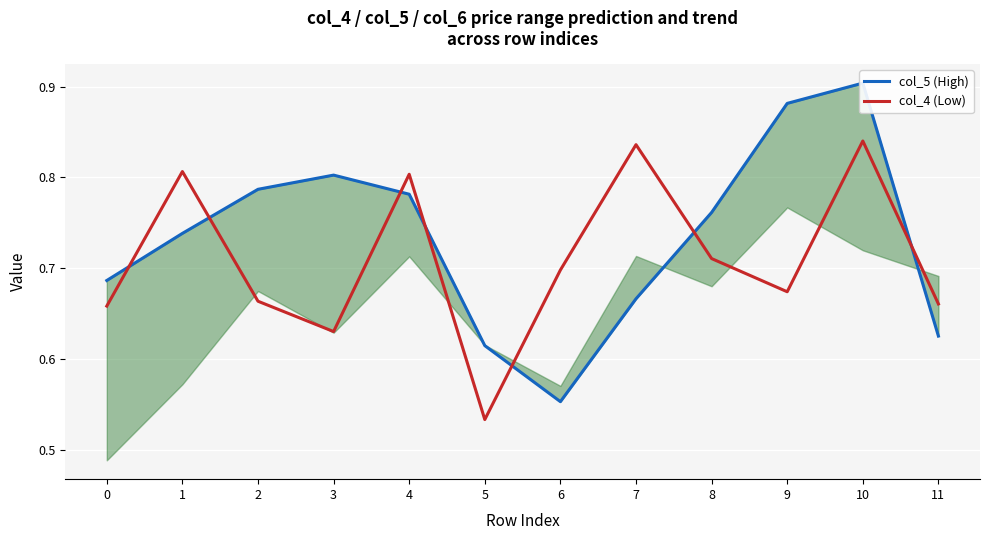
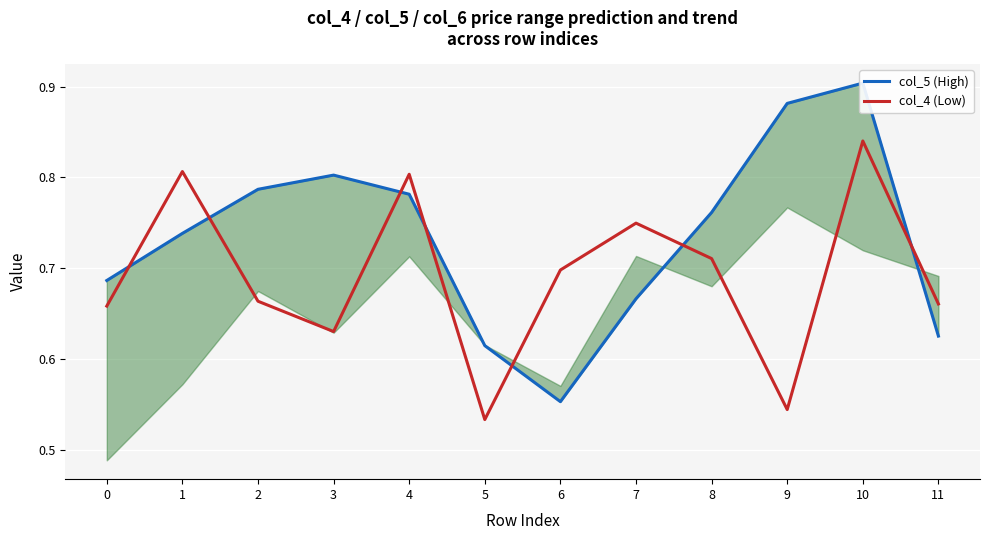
col_4 (Low), 7: 0.84 -> 0.75
col_4 (Low), 9: 0.67 -> 0.54
